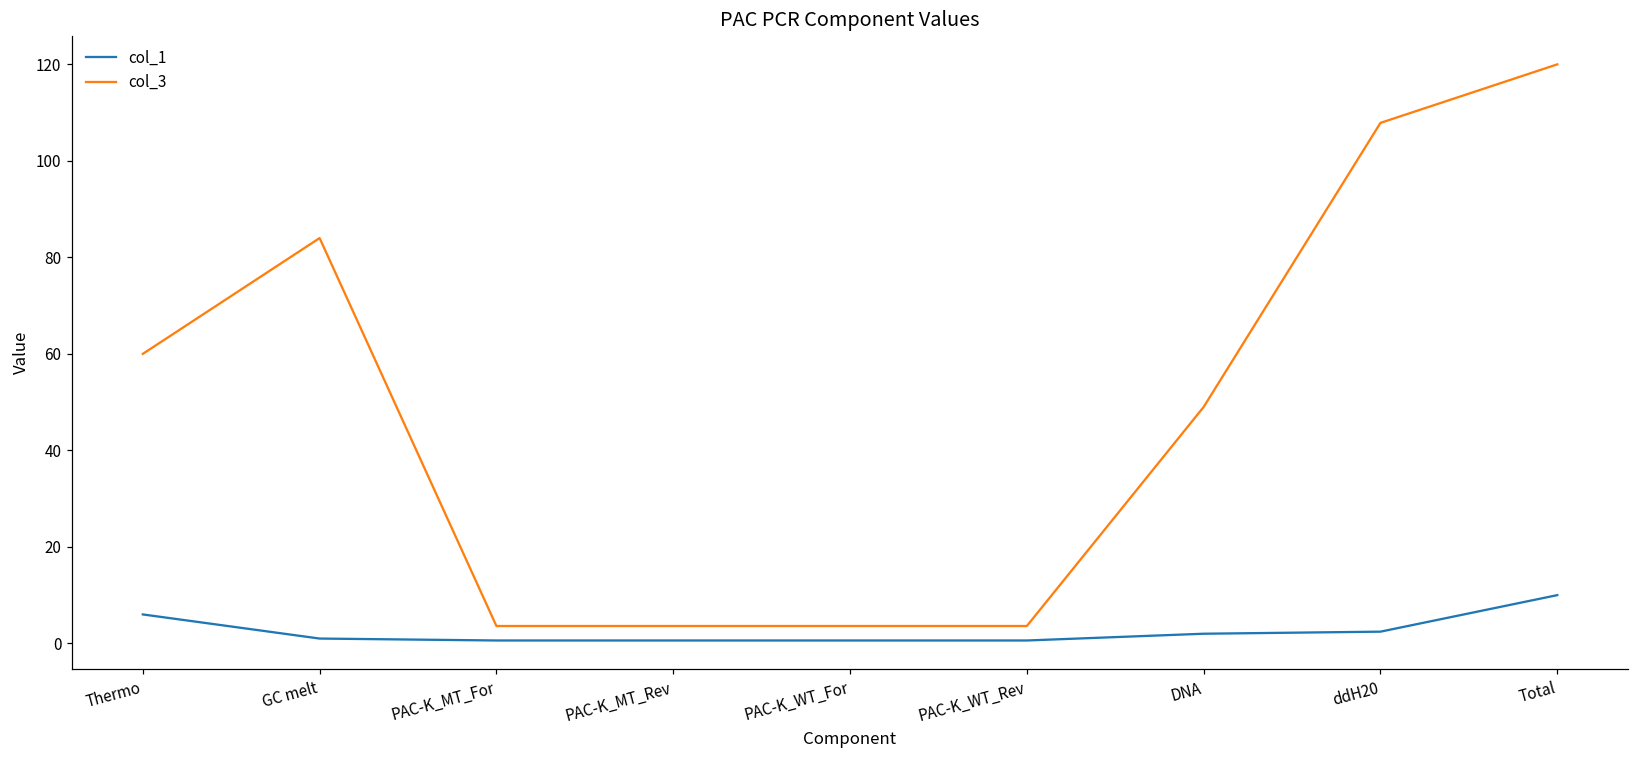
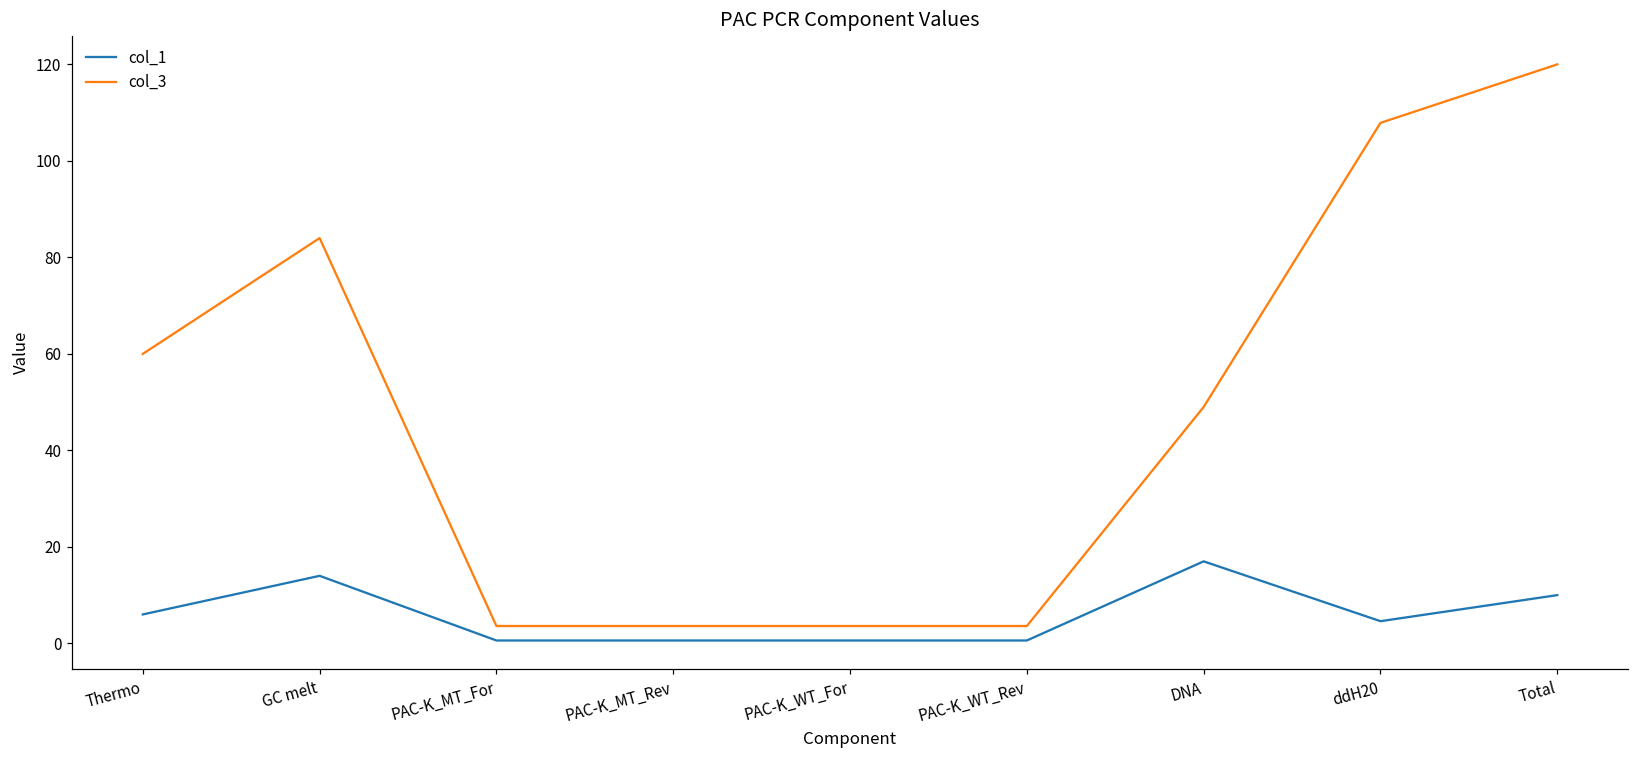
col_1, GC melt: 1 -> 14
col_1, DNA: 2 -> 17
col_1, ddH20: 2 -> 5
